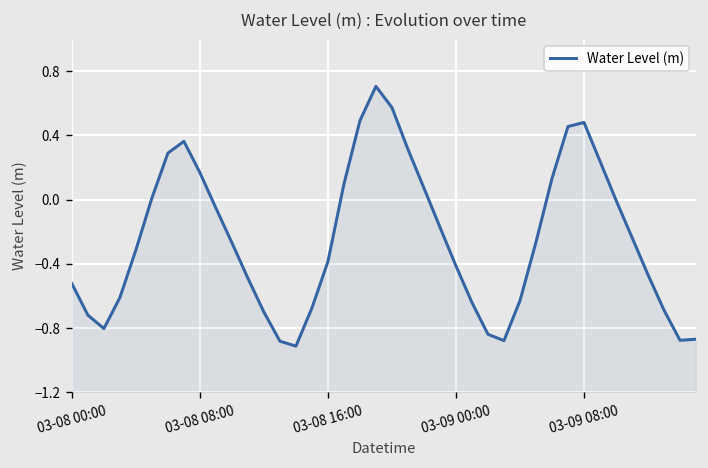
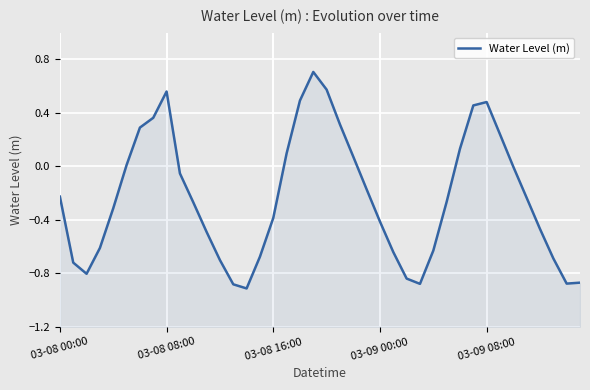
03-08 00:00: -0.52 -> -0.23
03-08 08:00: 0.17 -> 0.56
